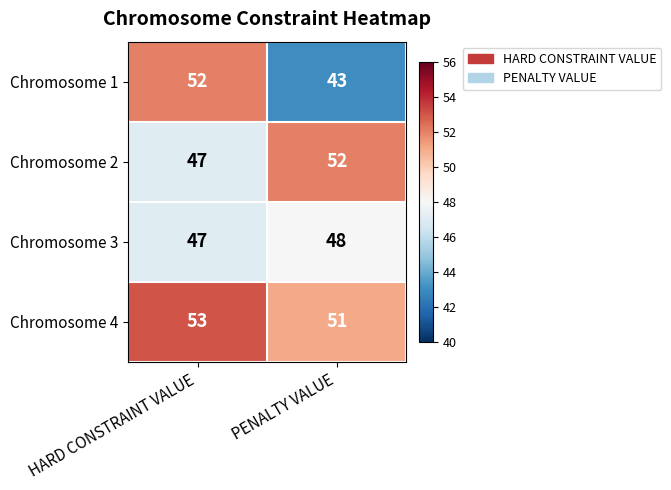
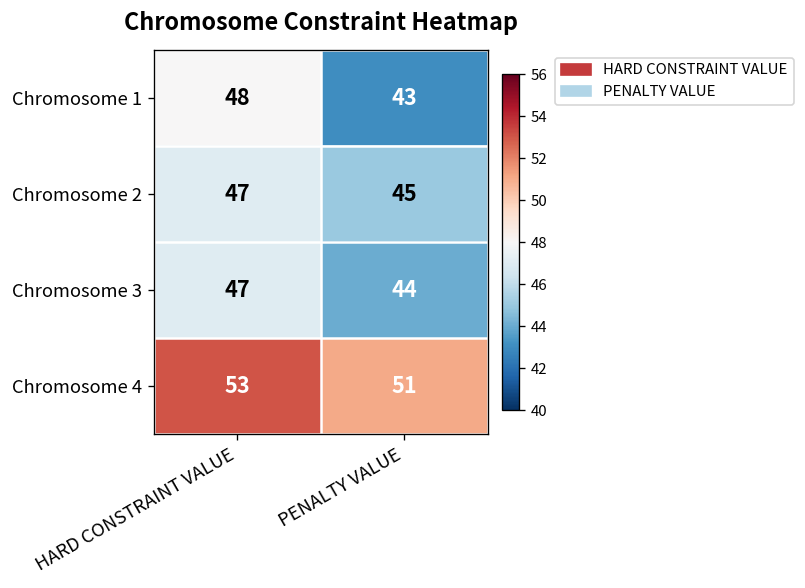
Chromosome 1, HARD CONSTRAINT VALUE: 52 -> 48
Chromosome 2, PENALTY VALUE: 52 -> 45
Chromosome 3, PENALTY VALUE: 48 -> 44
